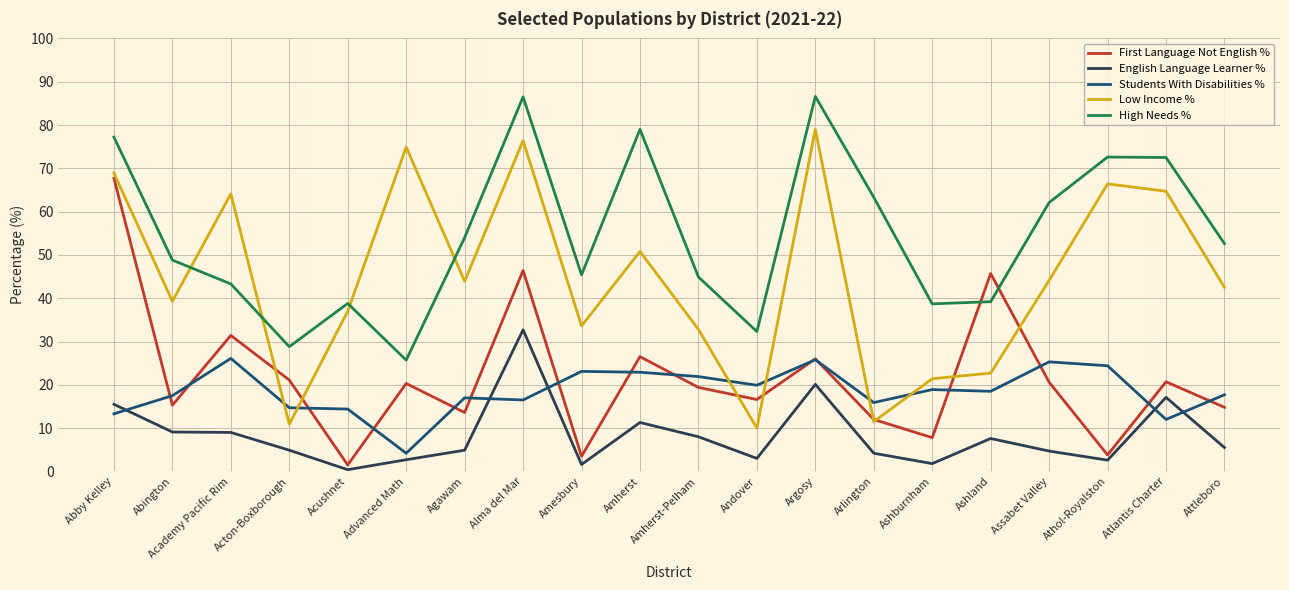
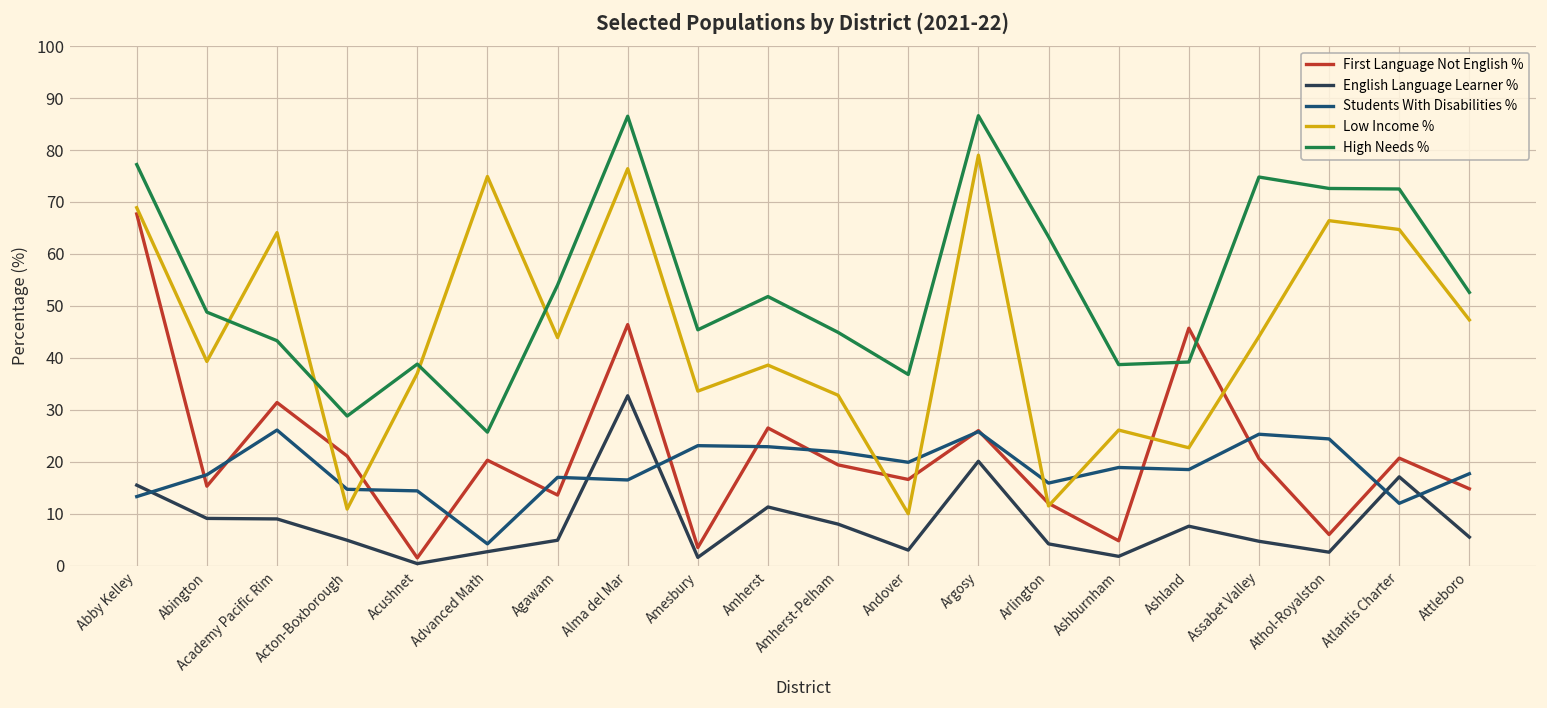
Low Income %, Amherst: 51 -> 39
High Needs %, Amherst: 79 -> 52
High Needs %, Andover: 32 -> 37
First Language Not English %, Ashburnham: 8 -> 5
Low Income %, Ashburnham: 21 -> 26
High Needs %, Assabet Valley: 62 -> 75
First Language Not English %, Athol-Royalston: 4 -> 6
Low Income %, Attleboro: 43 -> 47
